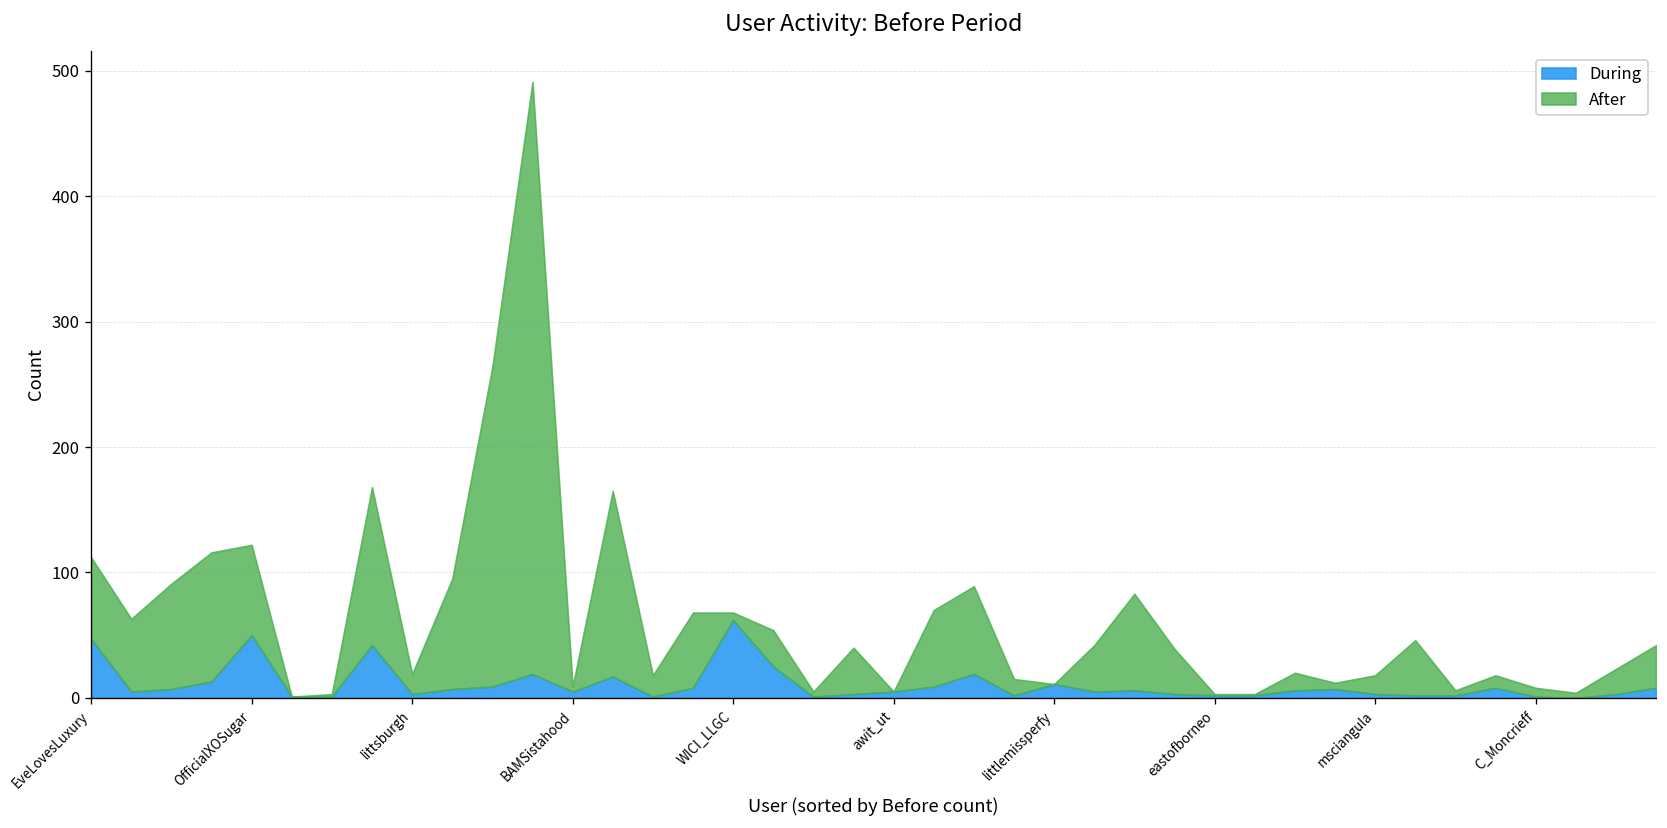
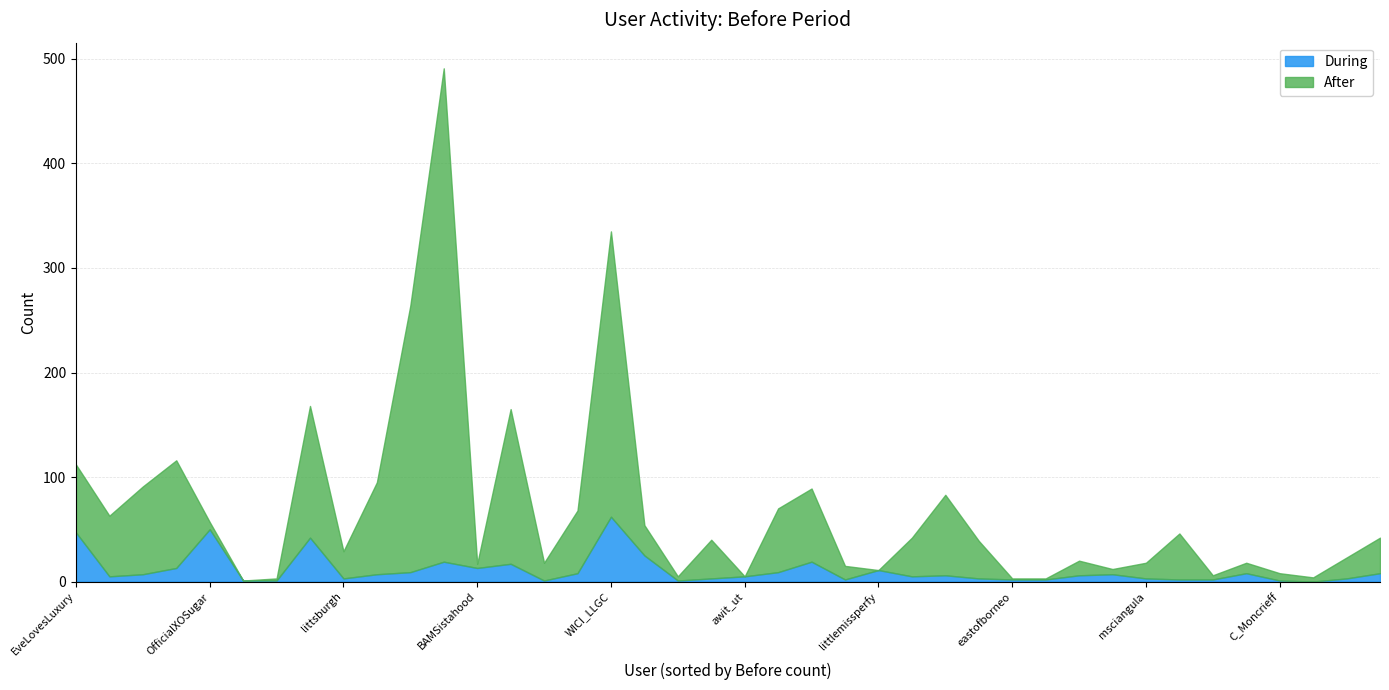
After, OfficialXOSugar: 72 -> 7
After, littsburgh: 16 -> 26
During, BAMSistahood: 5 -> 13
After, WICI_LLGC: 6 -> 273
